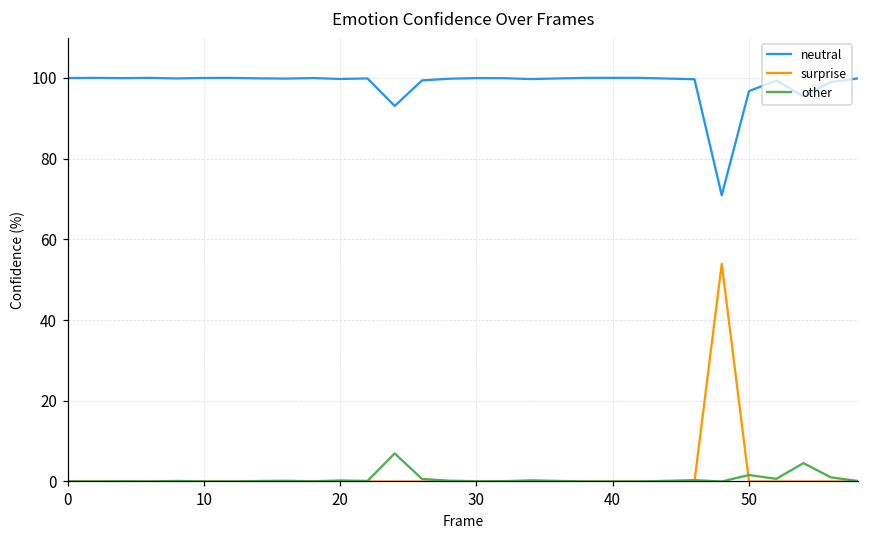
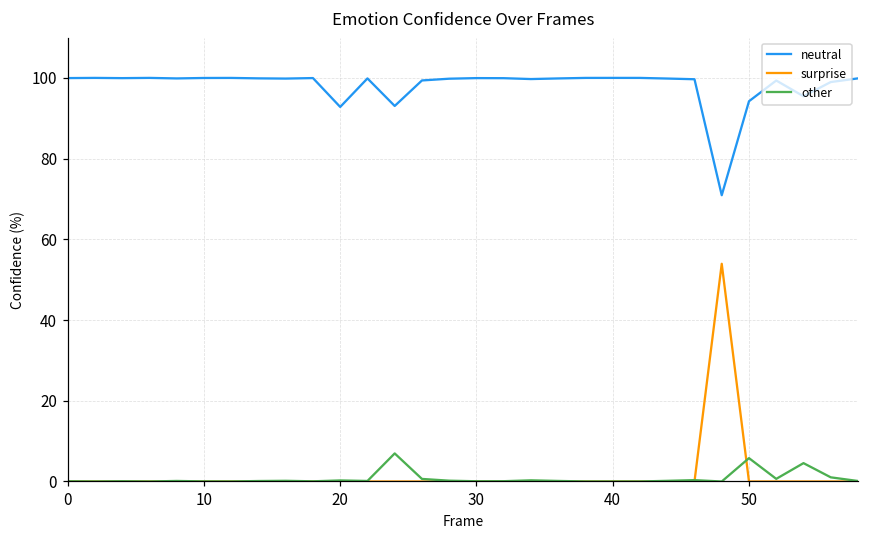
neutral, 20: 100 -> 93
neutral, 50: 97 -> 94
other, 50: 2 -> 6
